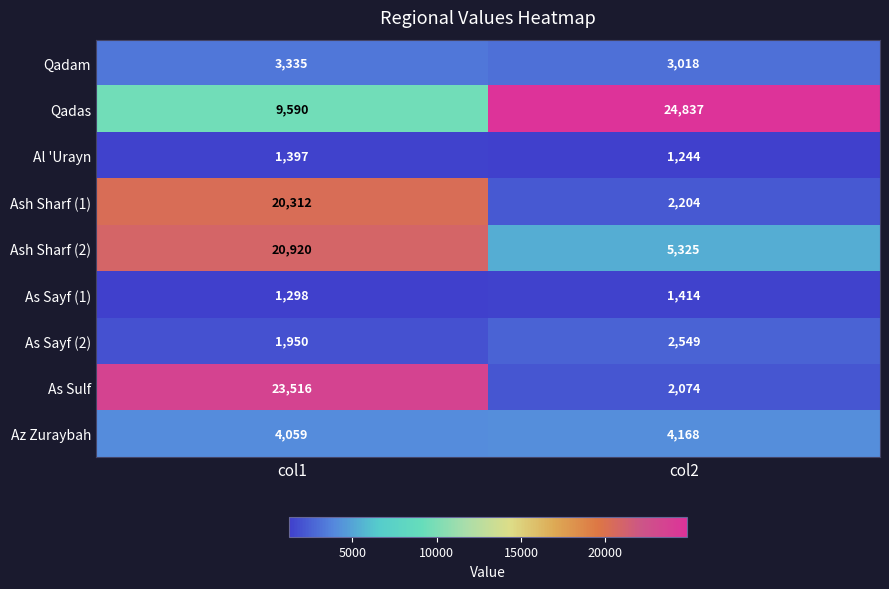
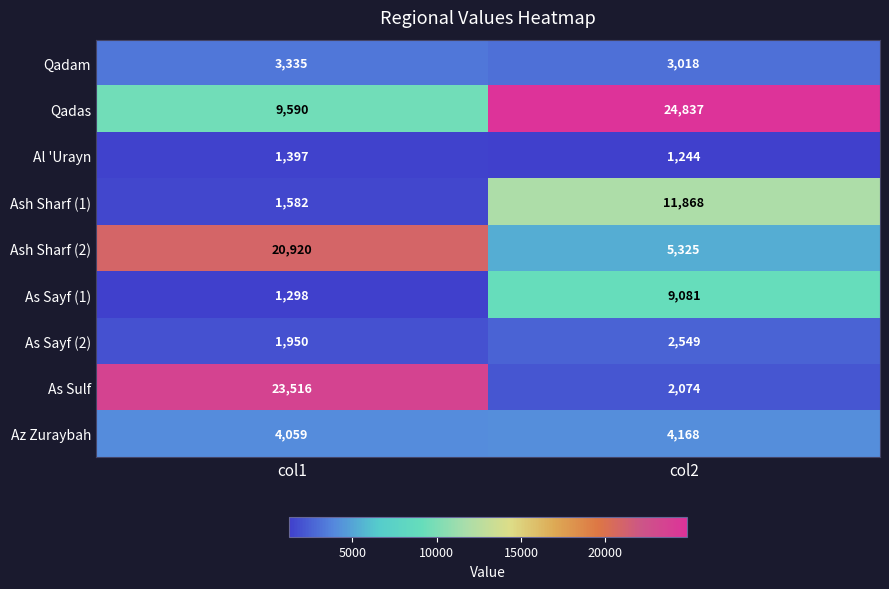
Ash Sharf (1), col1: 20,312 -> 1,582
Ash Sharf (1), col2: 2,204 -> 11,868
As Sayf (1), col2: 1,414 -> 9,081
